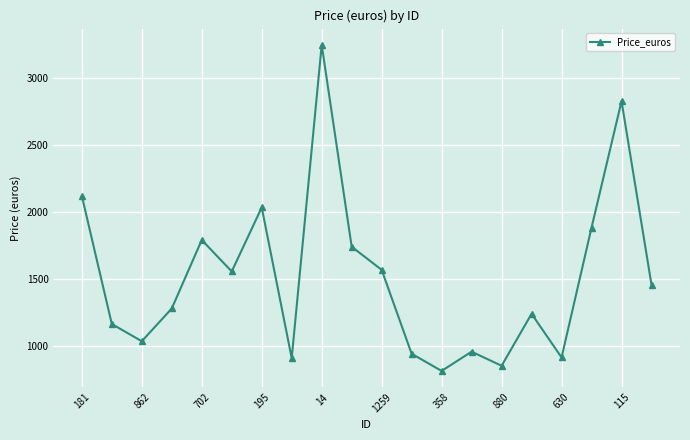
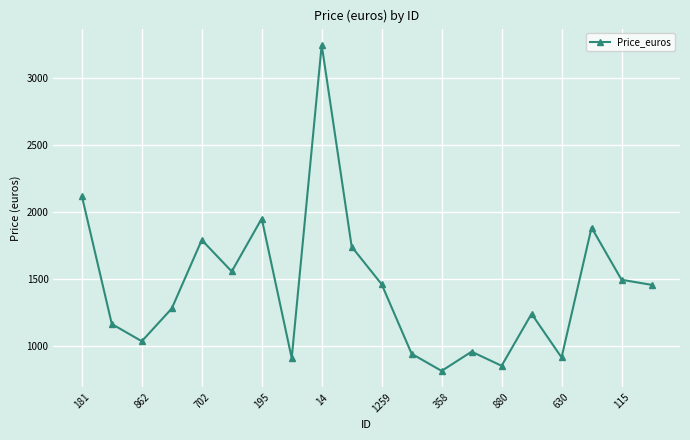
195: 2030 -> 1950
1259: 1570 -> 1460
115: 2830 -> 1500
